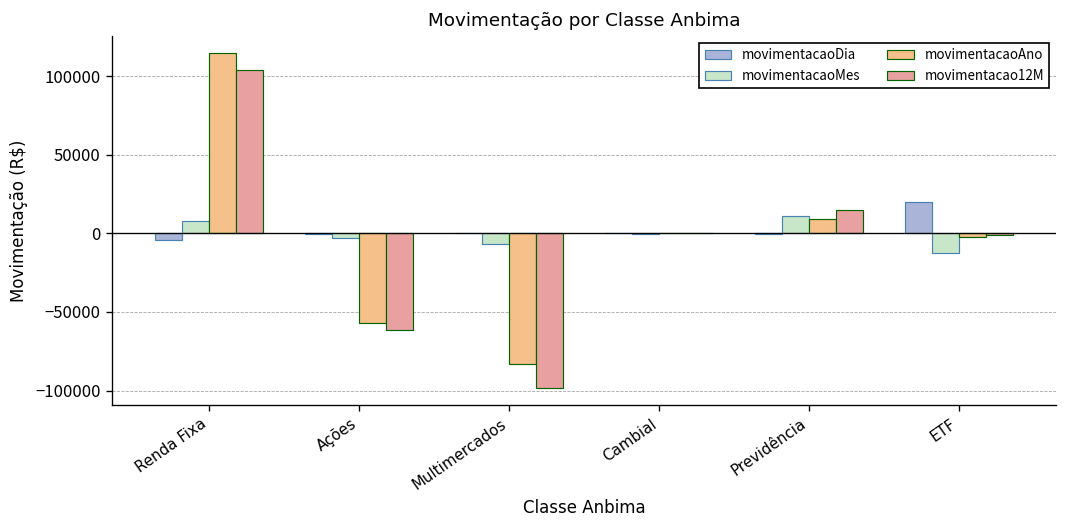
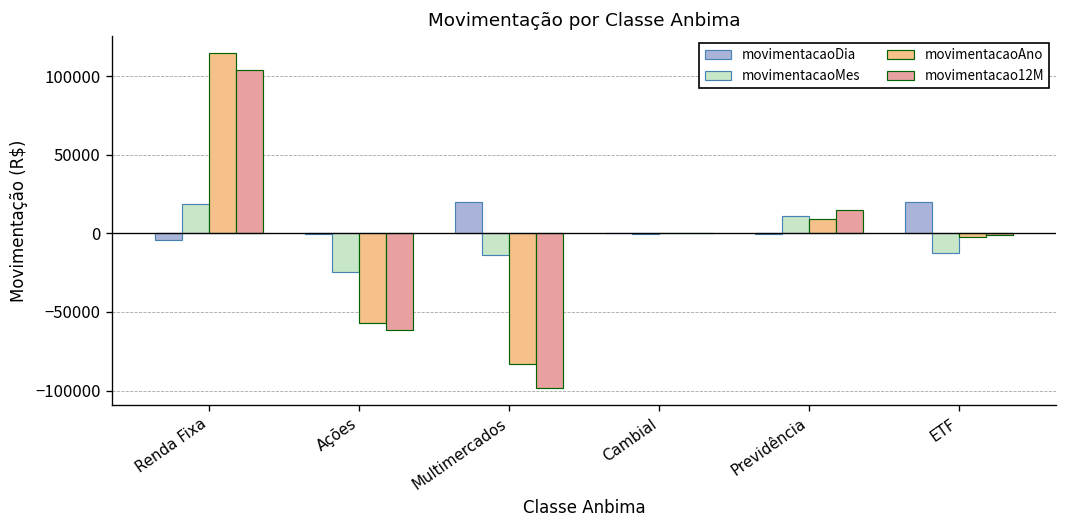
movimentacaoMes, Renda Fixa: 8000 -> 19000
movimentacaoMes, Ações: -3000 -> -25000
movimentacaoDia, Multimercados: 0 -> 20000
movimentacaoMes, Multimercados: -7000 -> -14000
